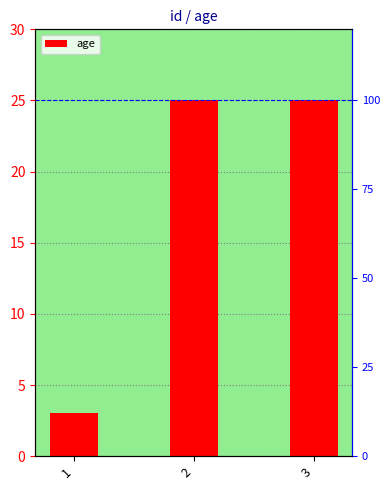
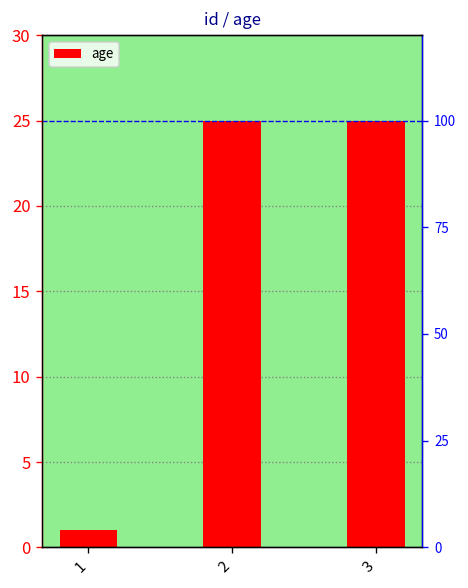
1: 3 -> 1
